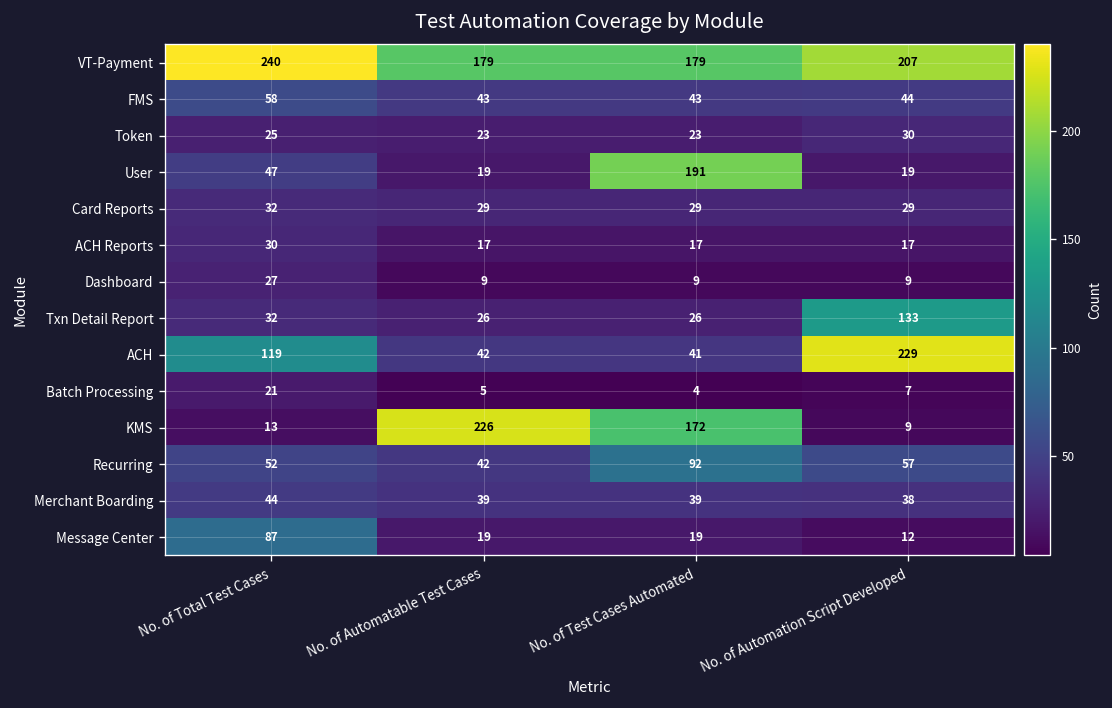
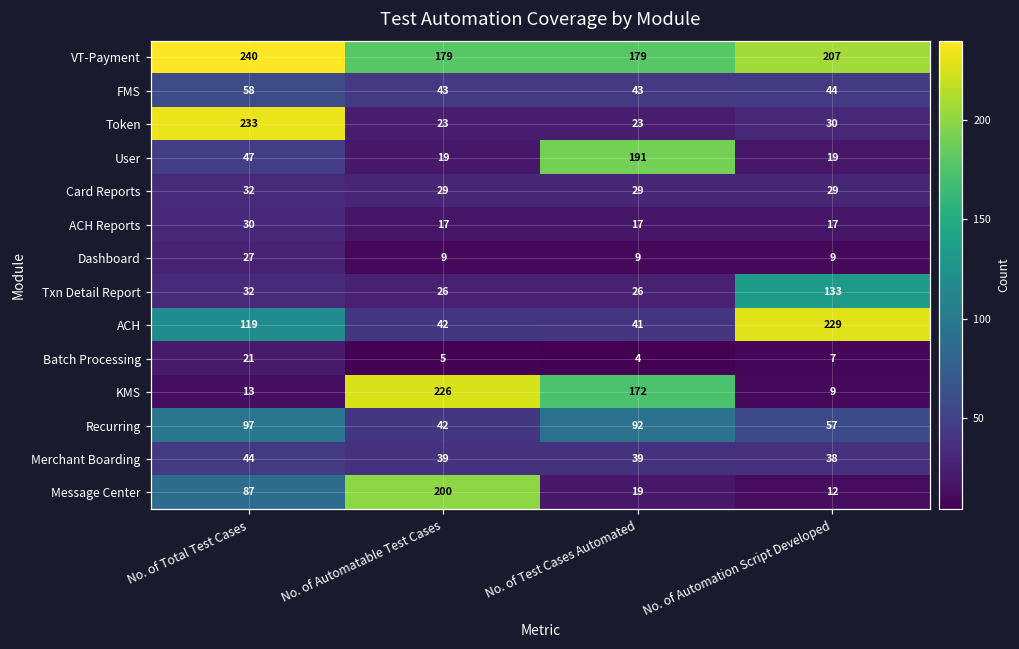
Token, No. of Total Test Cases: 25 -> 233
Recurring, No. of Total Test Cases: 52 -> 97
Message Center, No. of Automatable Test Cases: 19 -> 200
